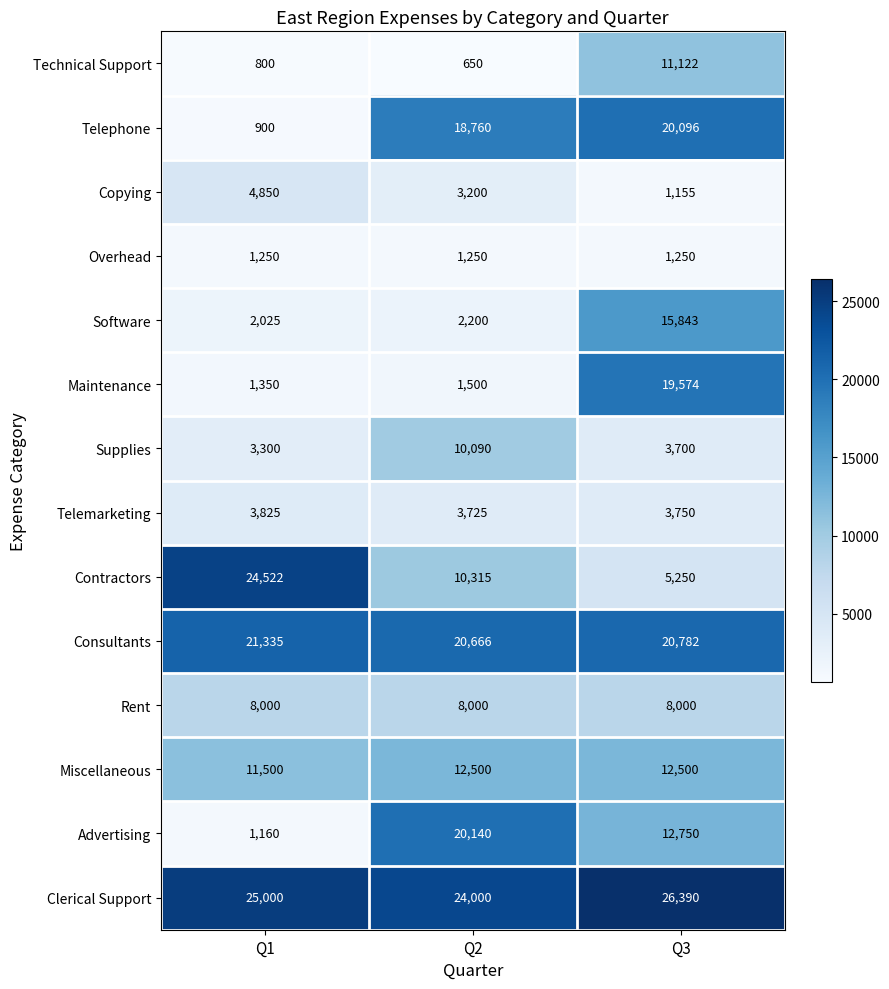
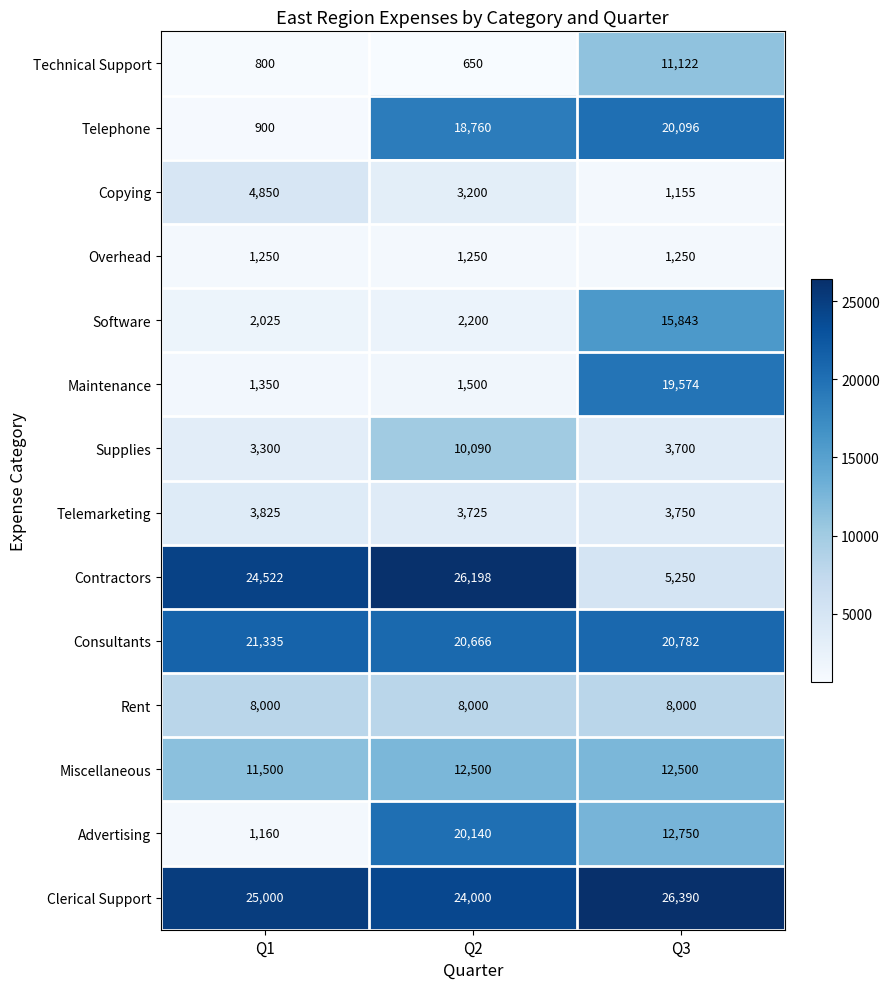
Contractors, Q2: 10,315 -> 26,198
